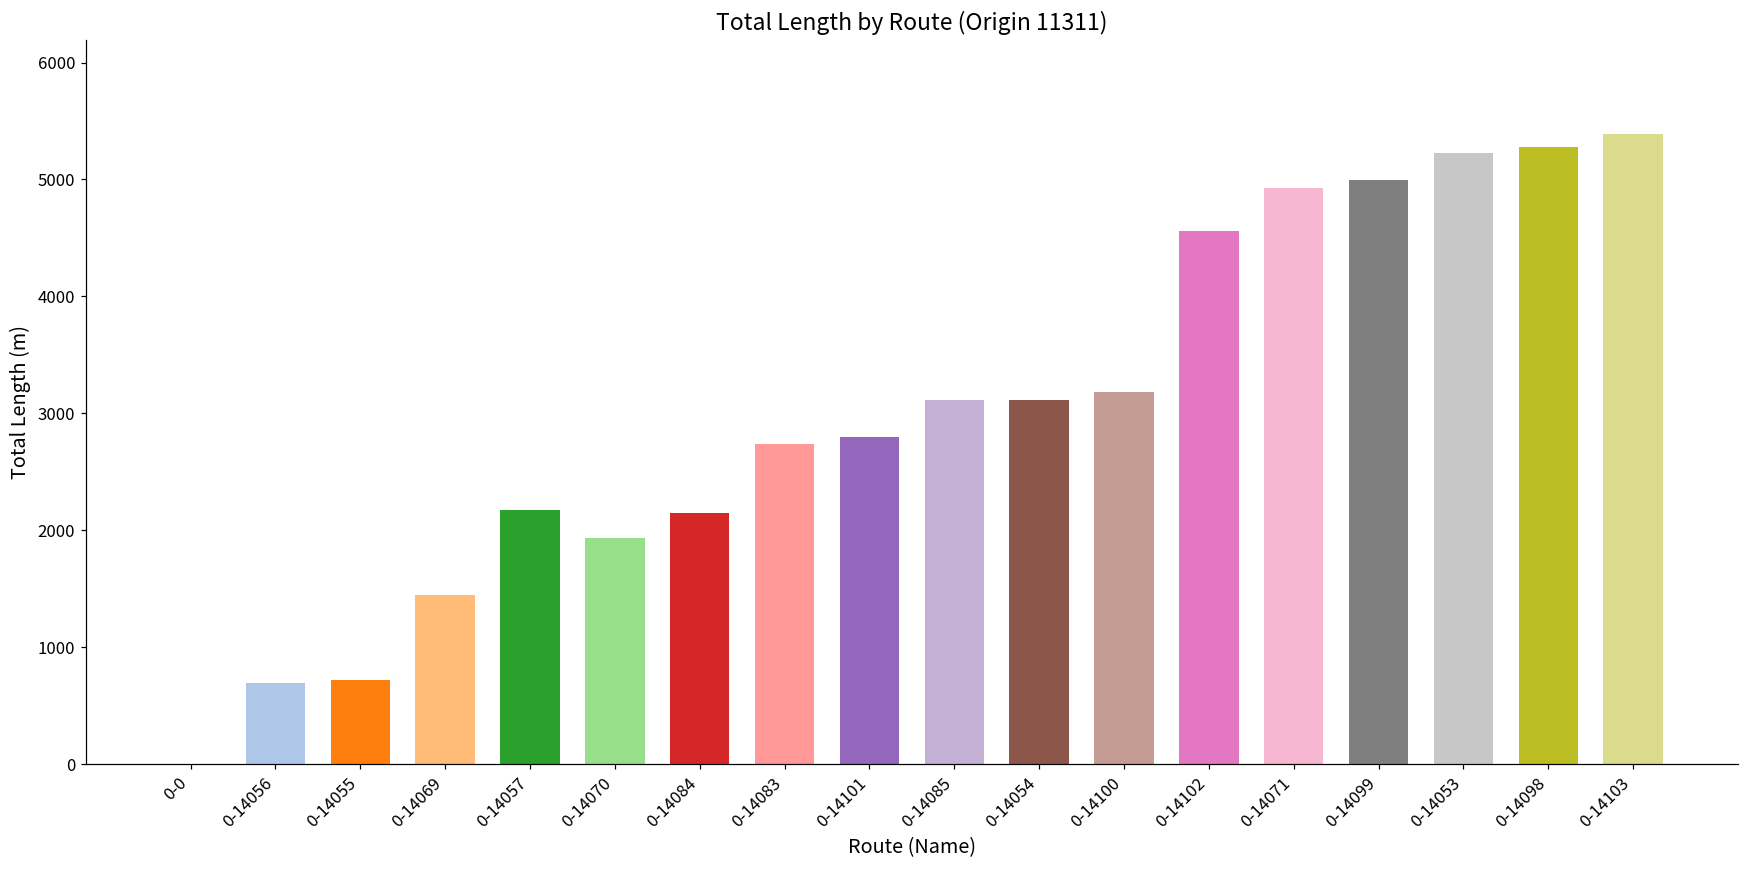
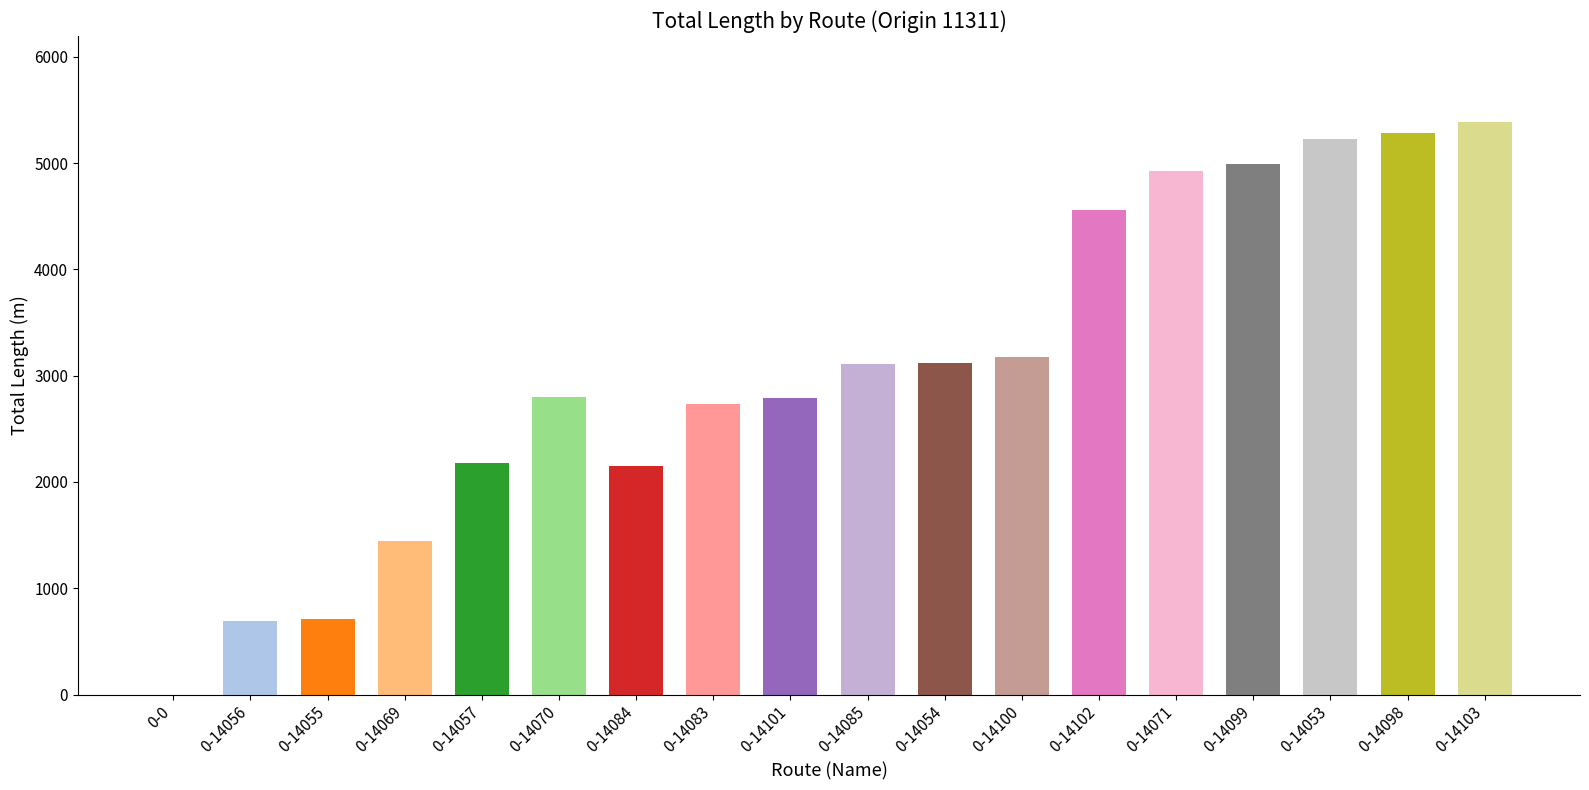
0-14070: 1940 -> 2800
